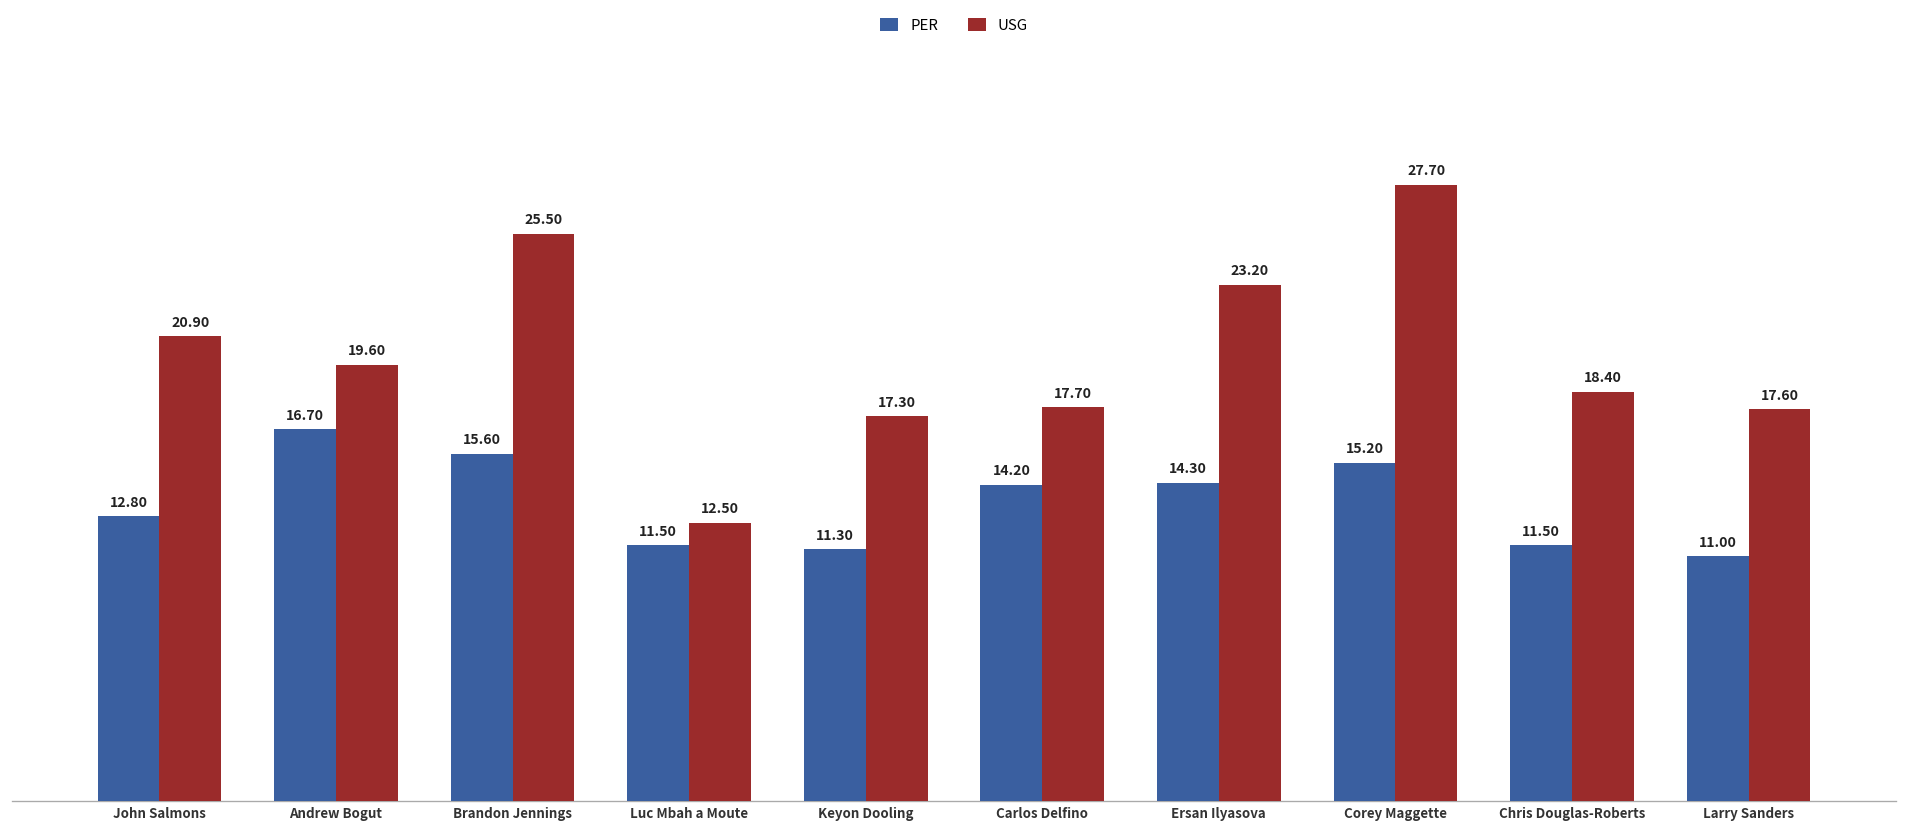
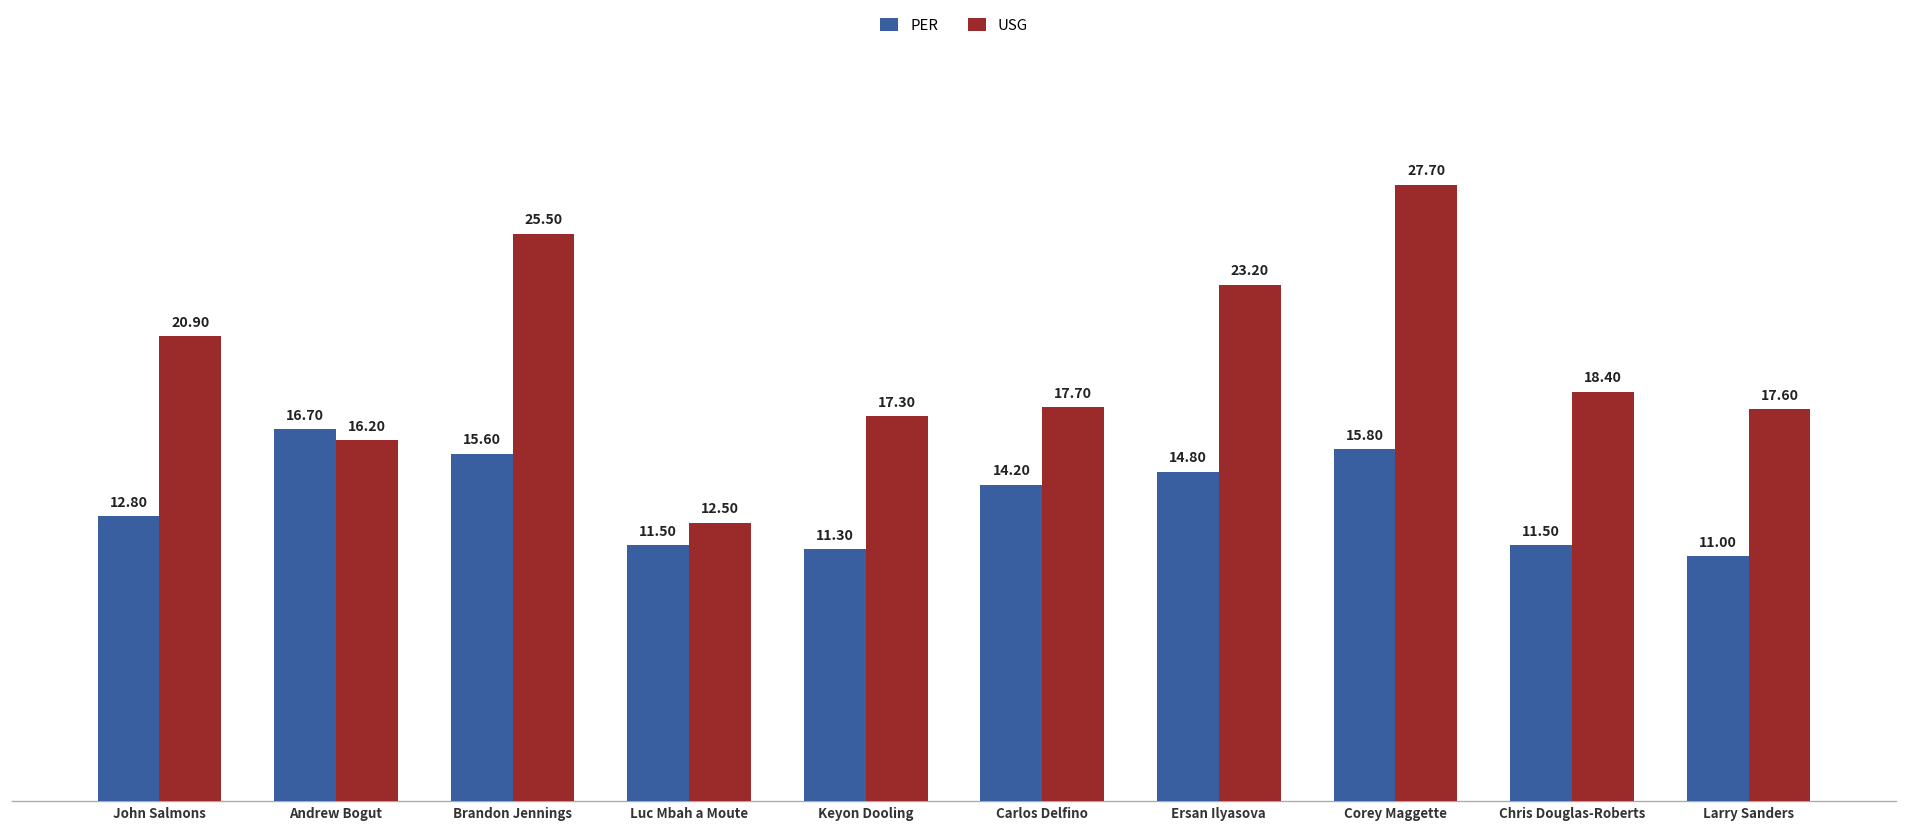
USG, Andrew Bogut: 19.60 -> 16.20
PER, Ersan Ilyasova: 14.30 -> 14.80
PER, Corey Maggette: 15.20 -> 15.80
